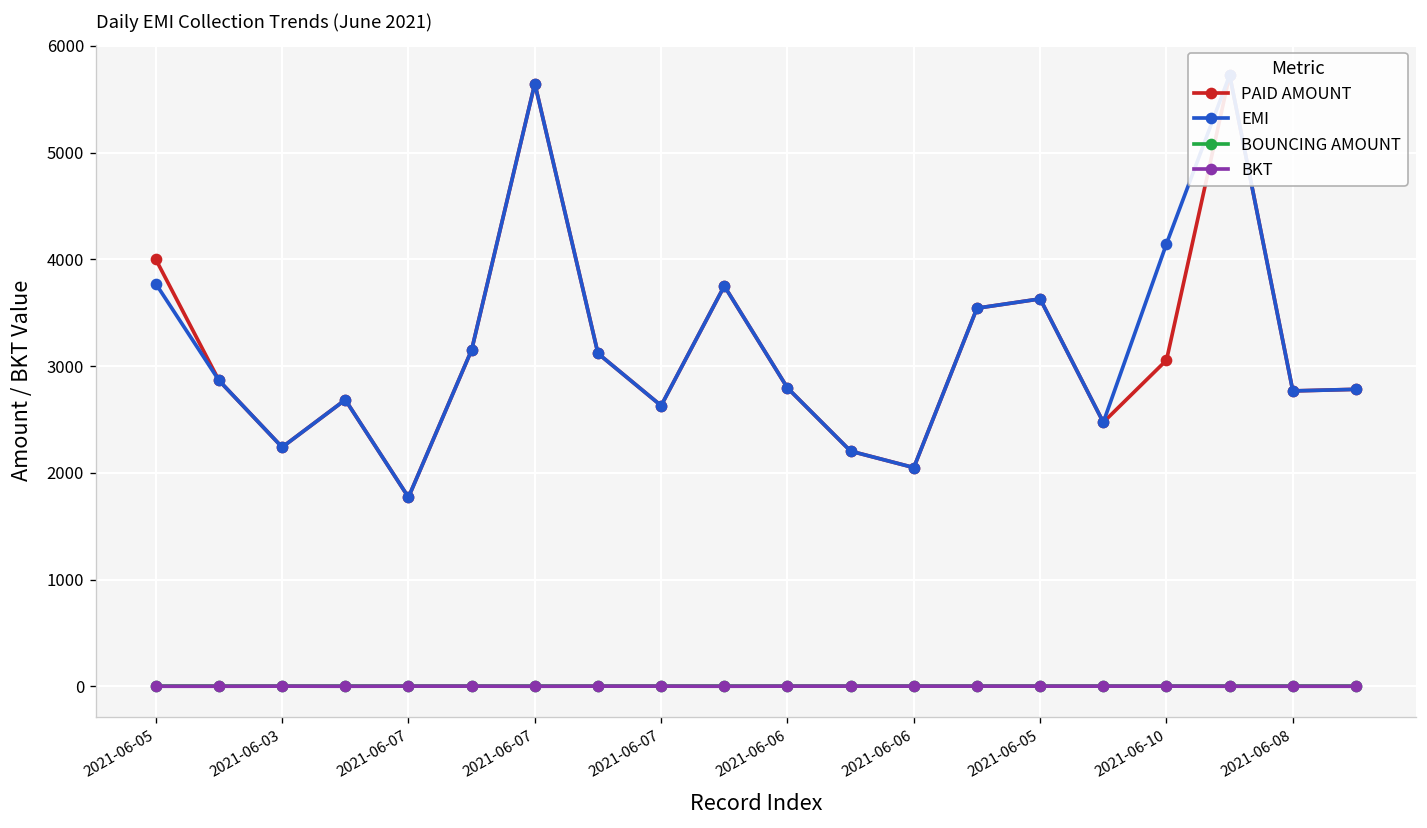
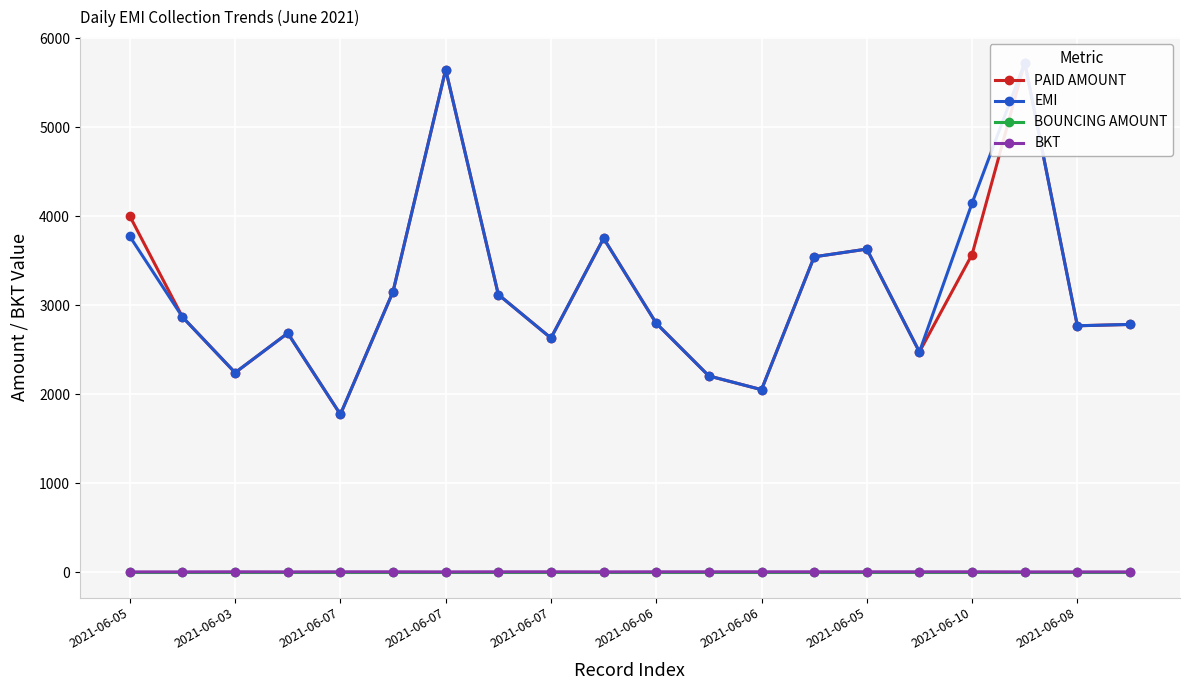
PAID AMOUNT, 2021-06-10: 3100 -> 3600
